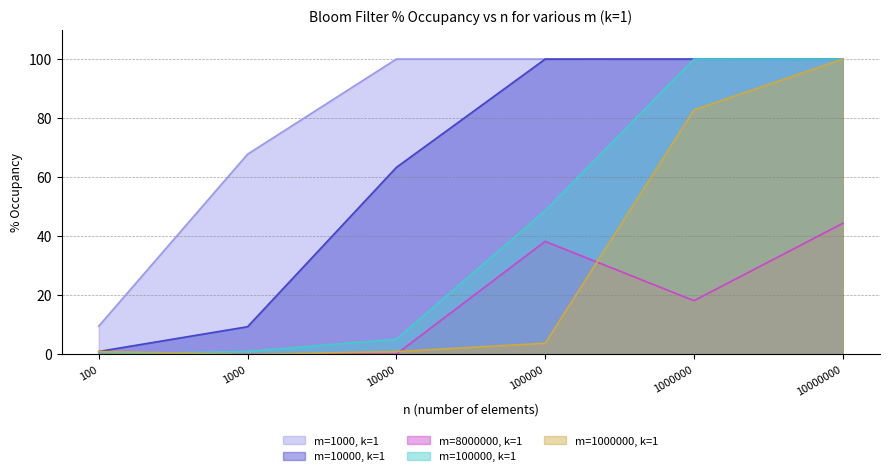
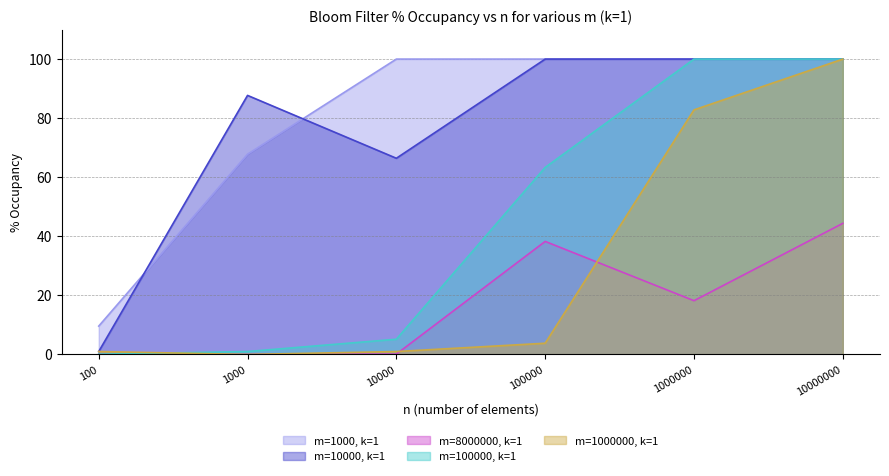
m=10000, k=1, 1000: 9 -> 88
m=10000, k=1, 10000: 63 -> 66
m=100000, k=1, 100000: 49 -> 63
